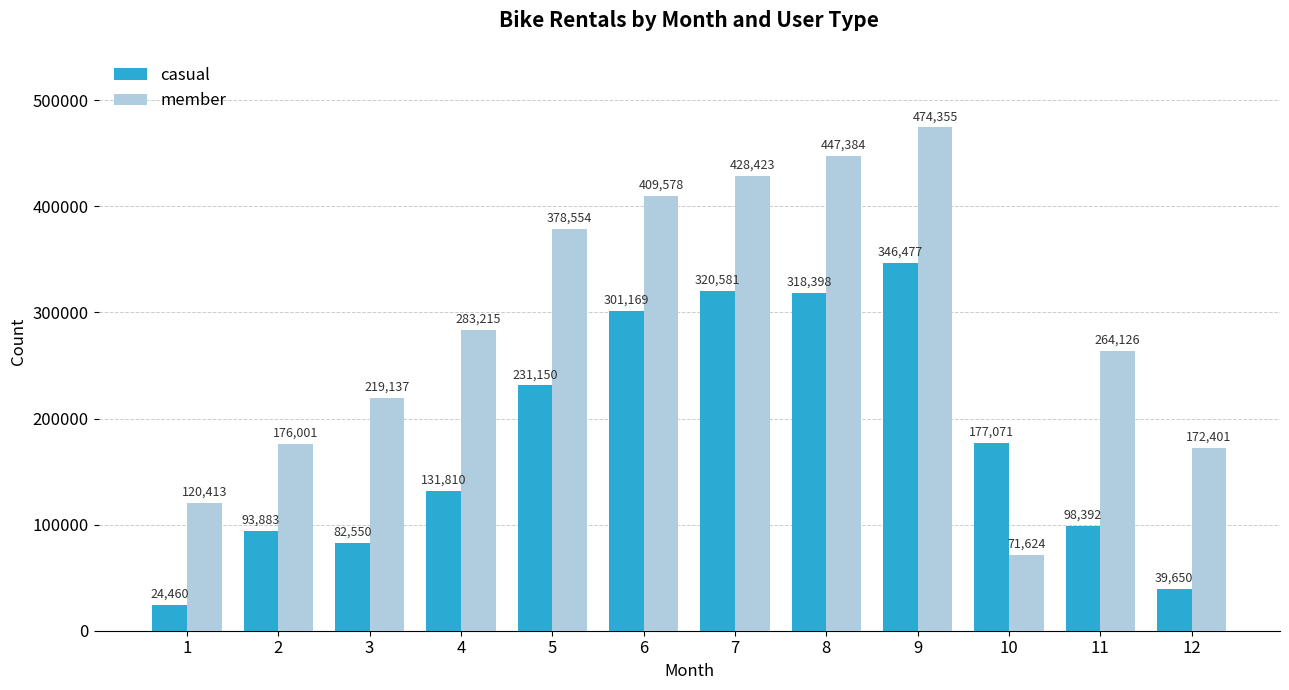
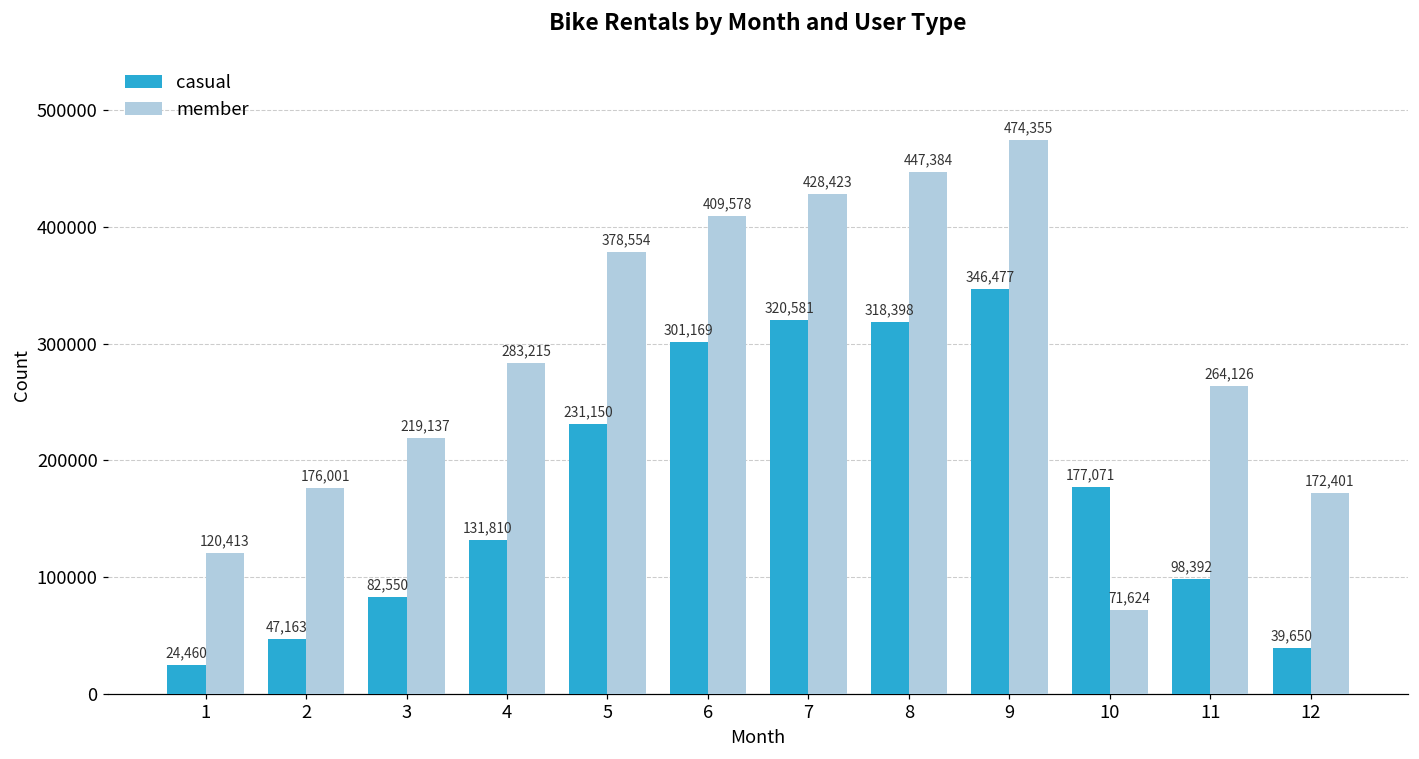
casual, 2: 93,883 -> 47,163
